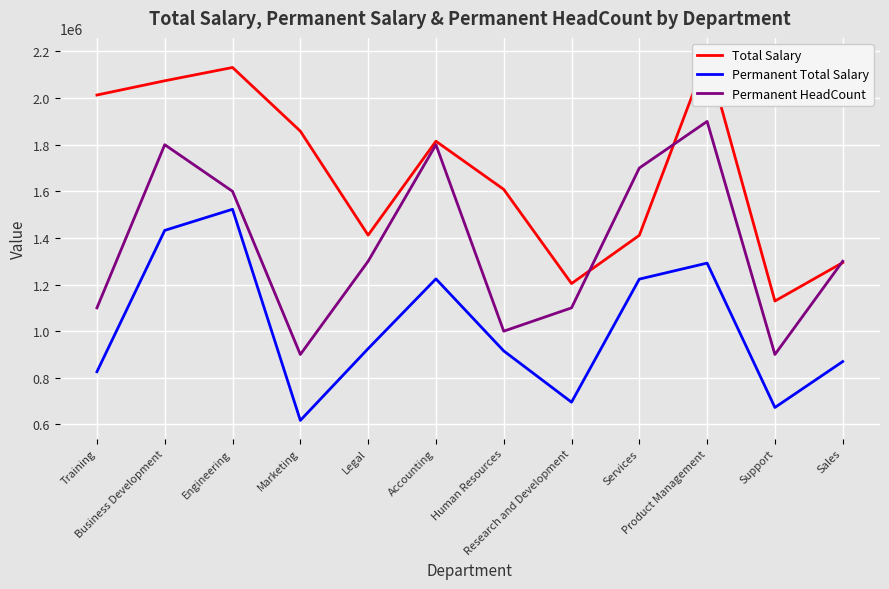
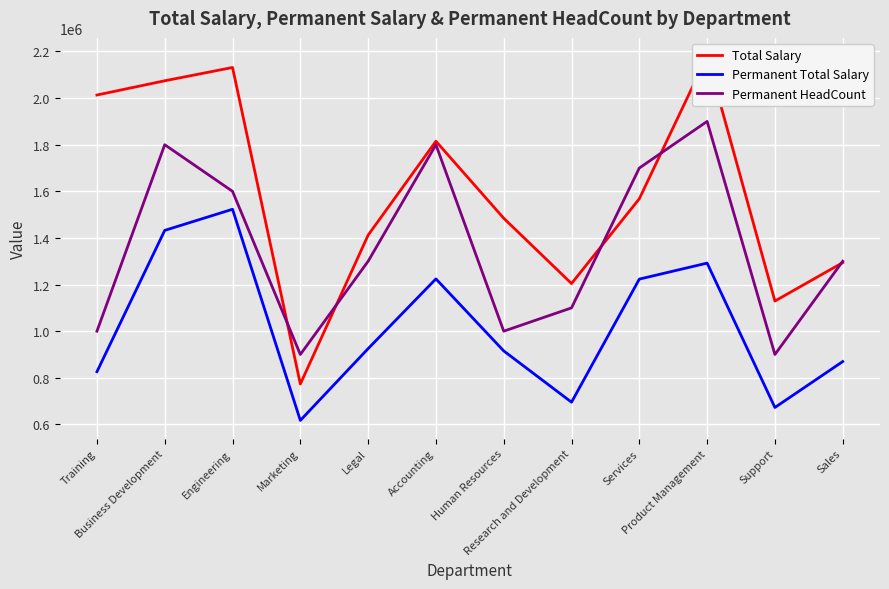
Permanent HeadCount, Training: 1100000 -> 1000000
Total Salary, Marketing: 1860000 -> 770000
Total Salary, Human Resources: 1610000 -> 1480000
Total Salary, Services: 1410000 -> 1570000
